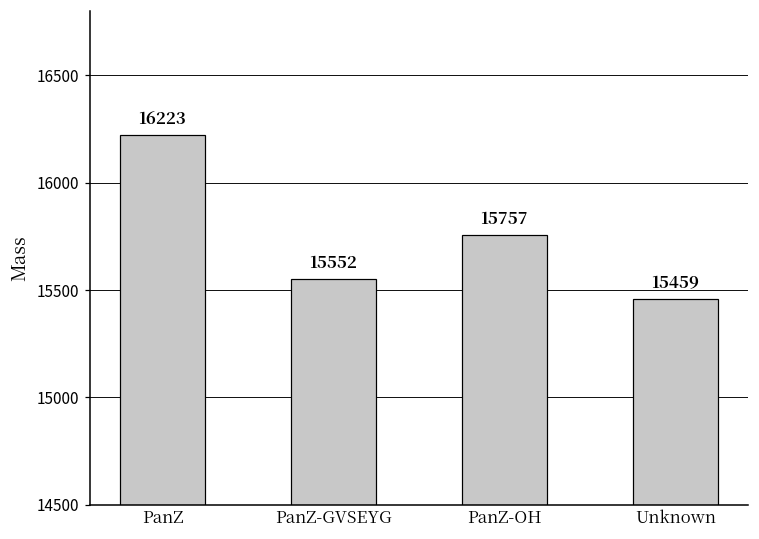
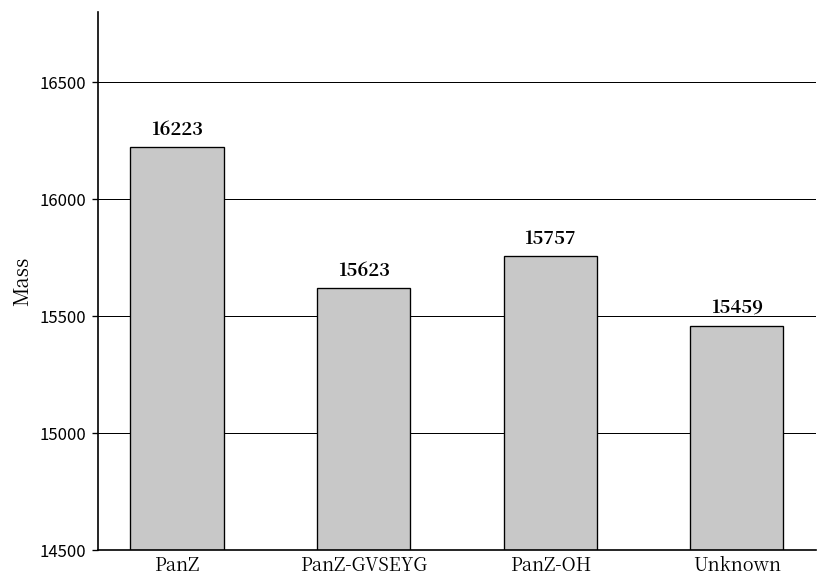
PanZ-GVSEYG: 15552 -> 15623
